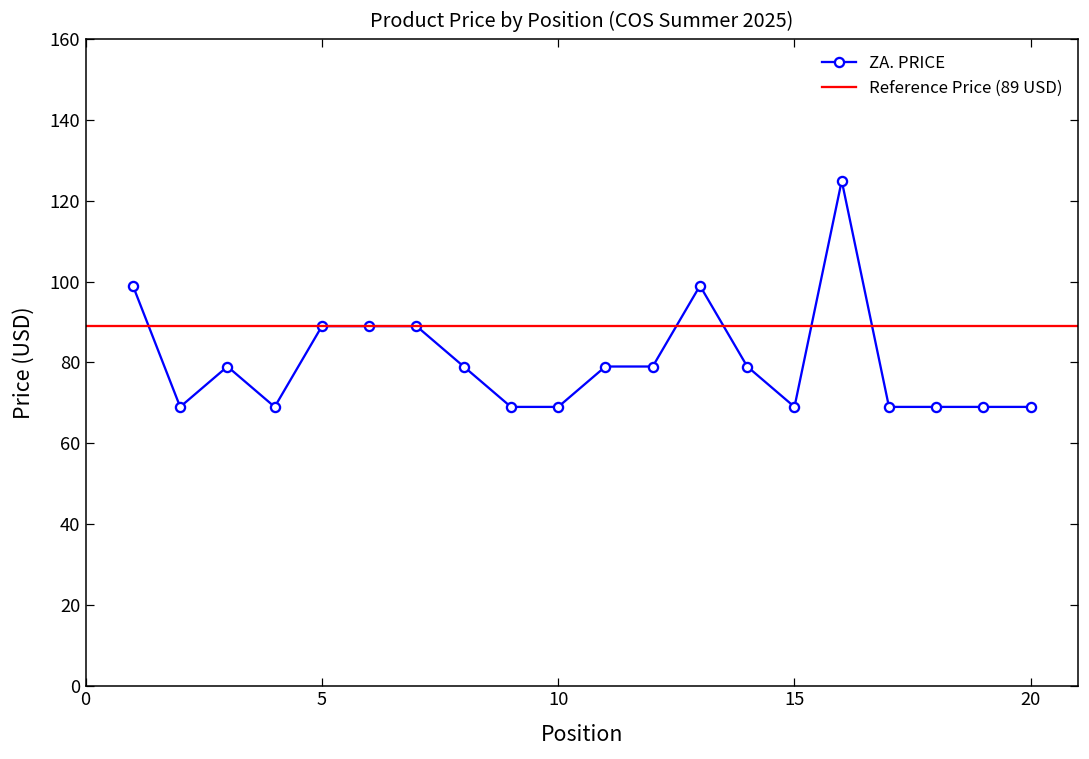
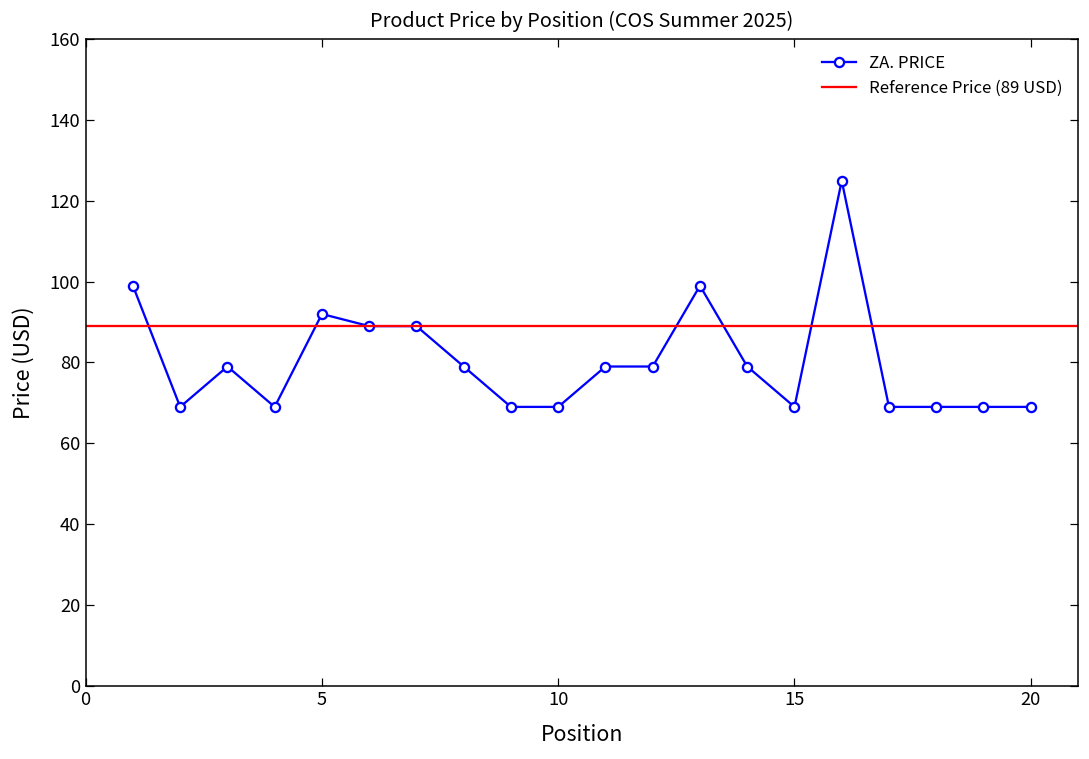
5: 89 -> 92
